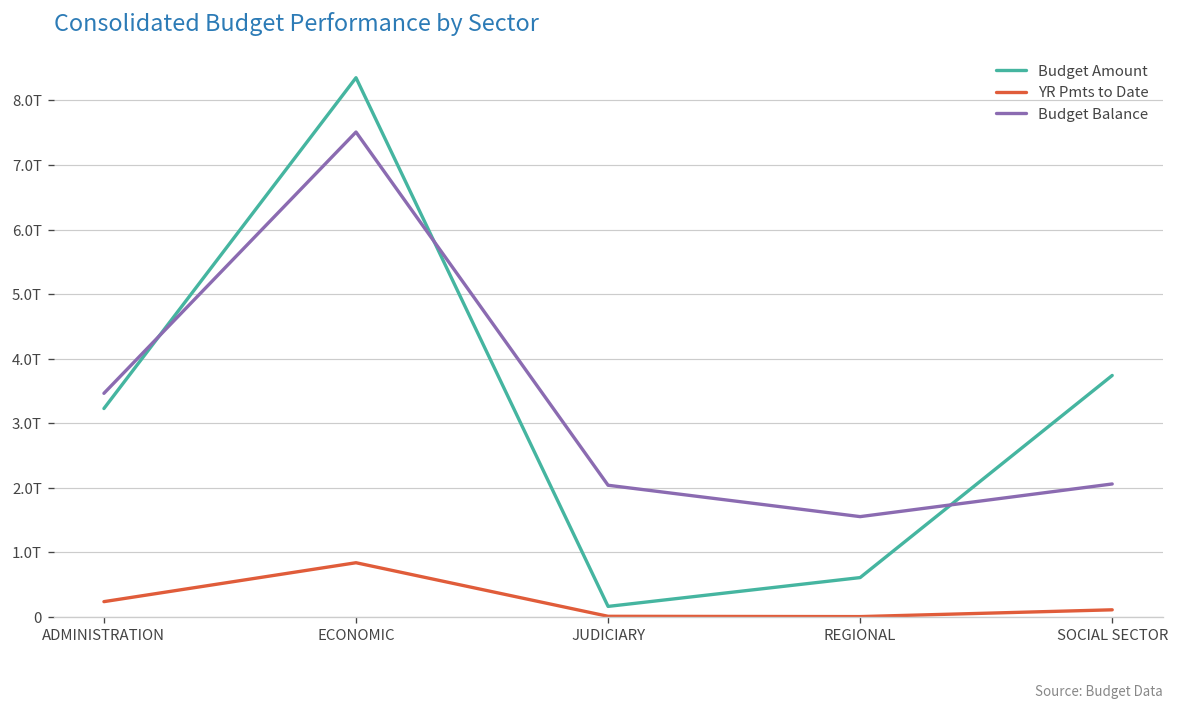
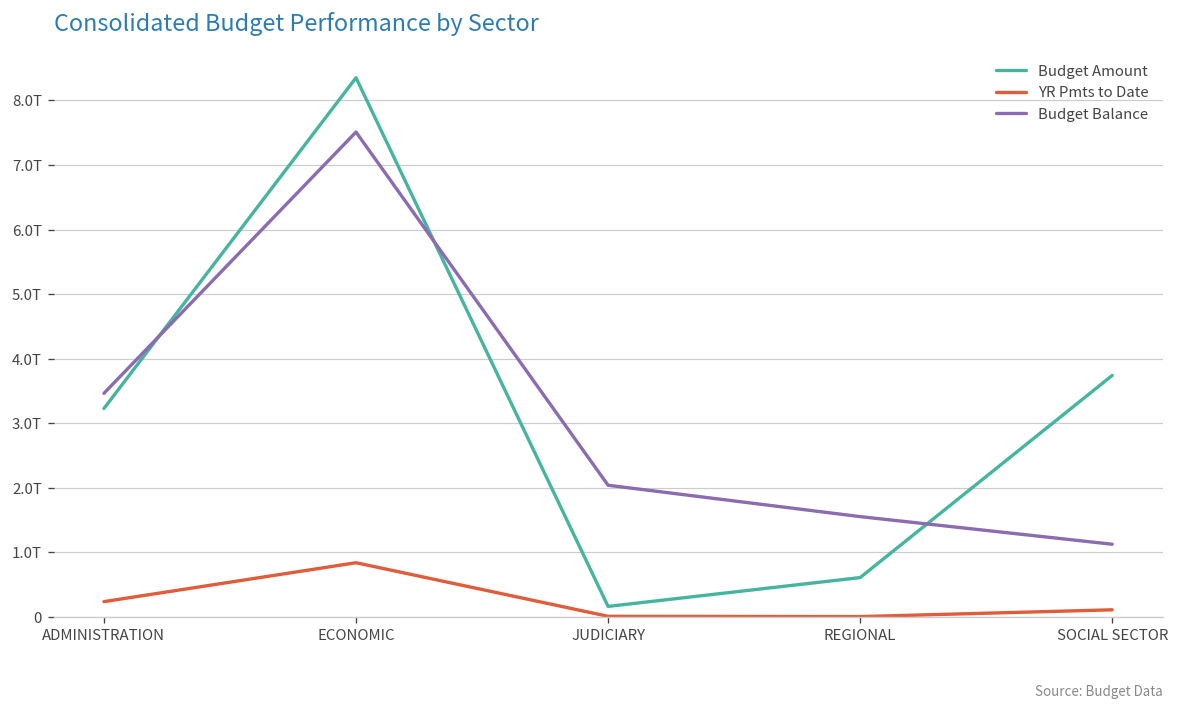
Budget Balance, SOCIAL SECTOR: 2.1T -> 1.1T
